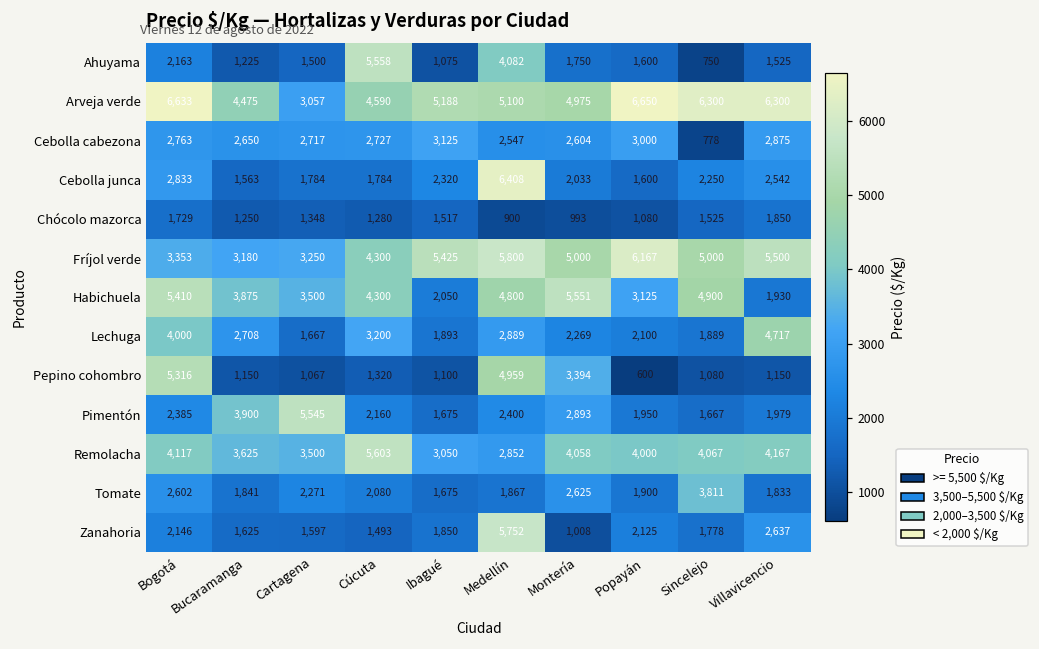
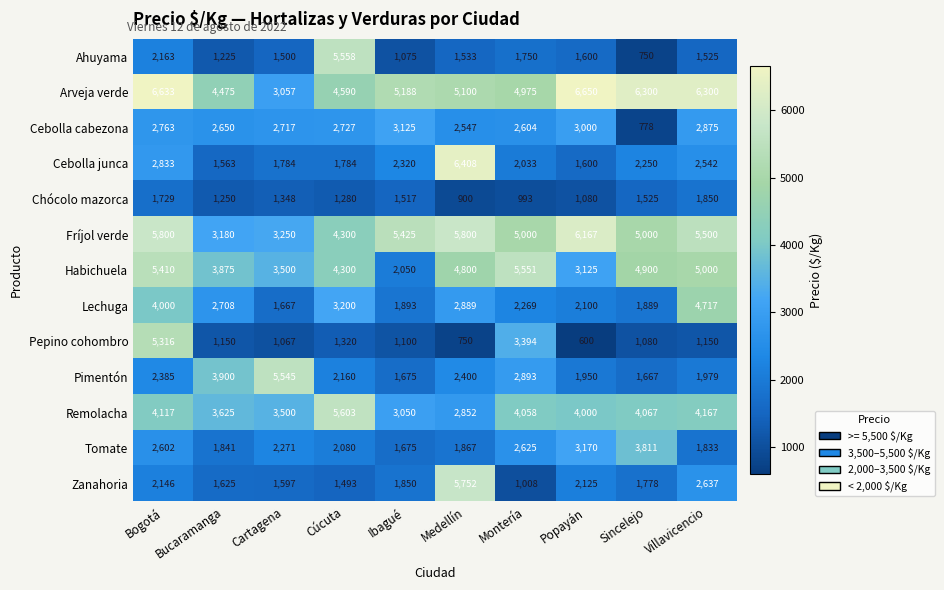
Ahuyama, Medellín: 4,082 -> 1,533
Fríjol verde, Bogotá: 3,353 -> 5,800
Habichuela, Villavicencio: 1,930 -> 5,000
Pepino cohombro, Medellín: 4,959 -> 750
Tomate, Popayán: 1,900 -> 3,170
